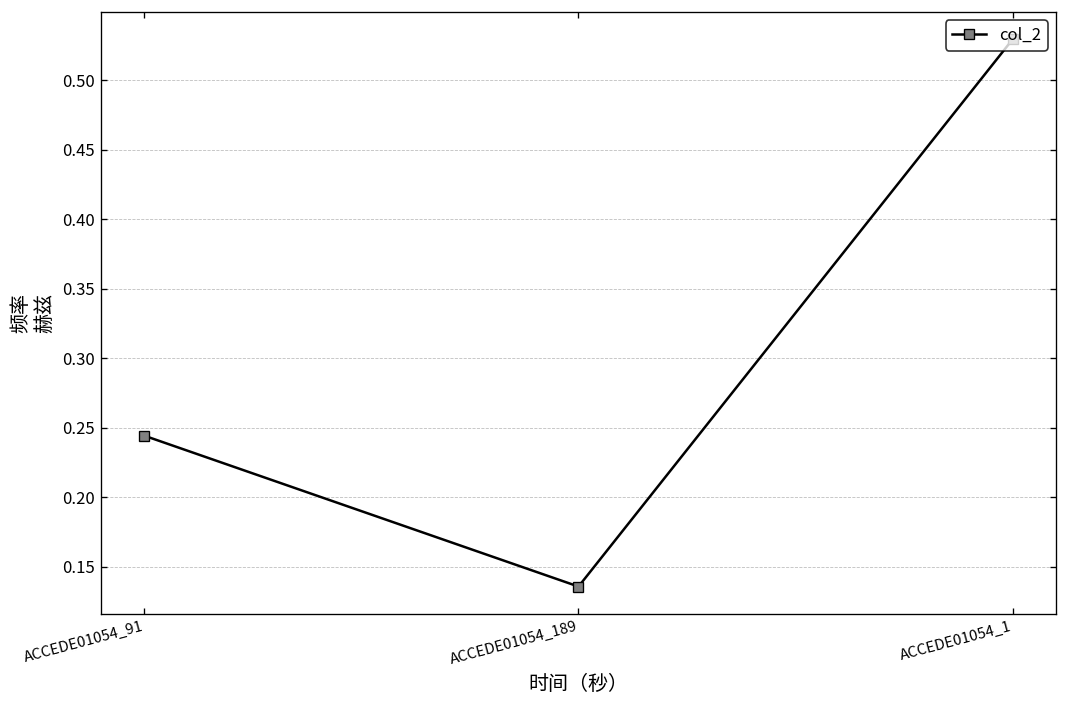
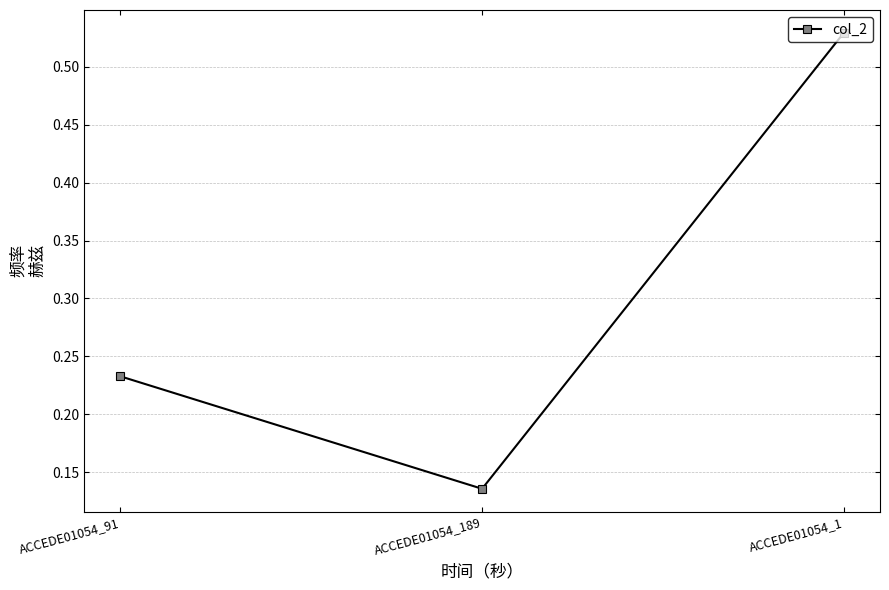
ACCEDE01054_91: 0.244 -> 0.233
